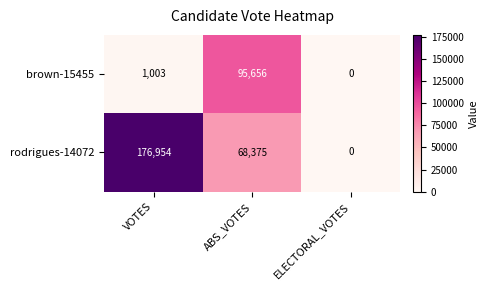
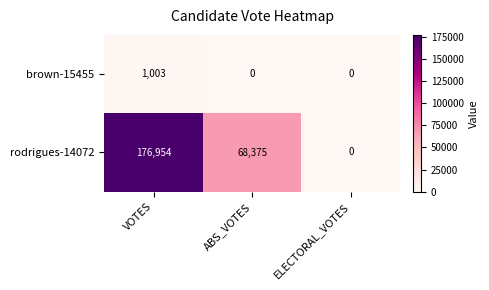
brown-15455, ABS_VOTES: 95,656 -> 0
